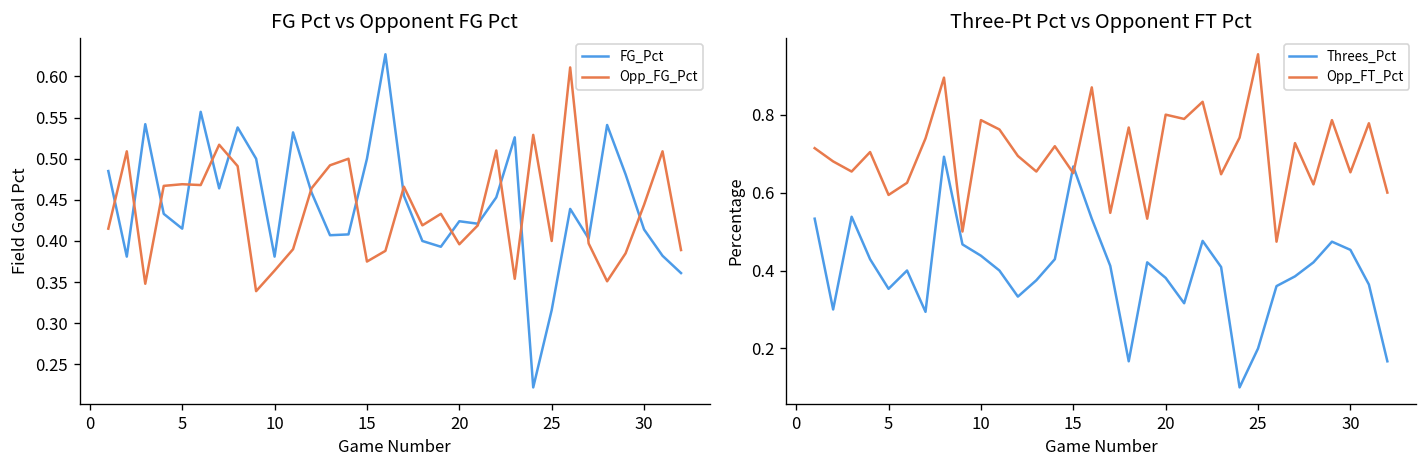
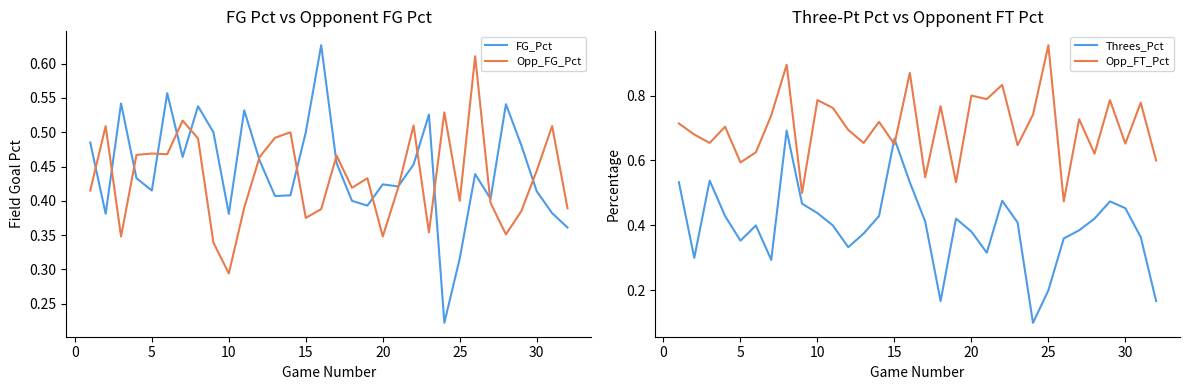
FG Pct vs Opponent FG Pct, Opp_FG_Pct, 10: 0.36 -> 0.29
FG Pct vs Opponent FG Pct, Opp_FG_Pct, 20: 0.40 -> 0.35
